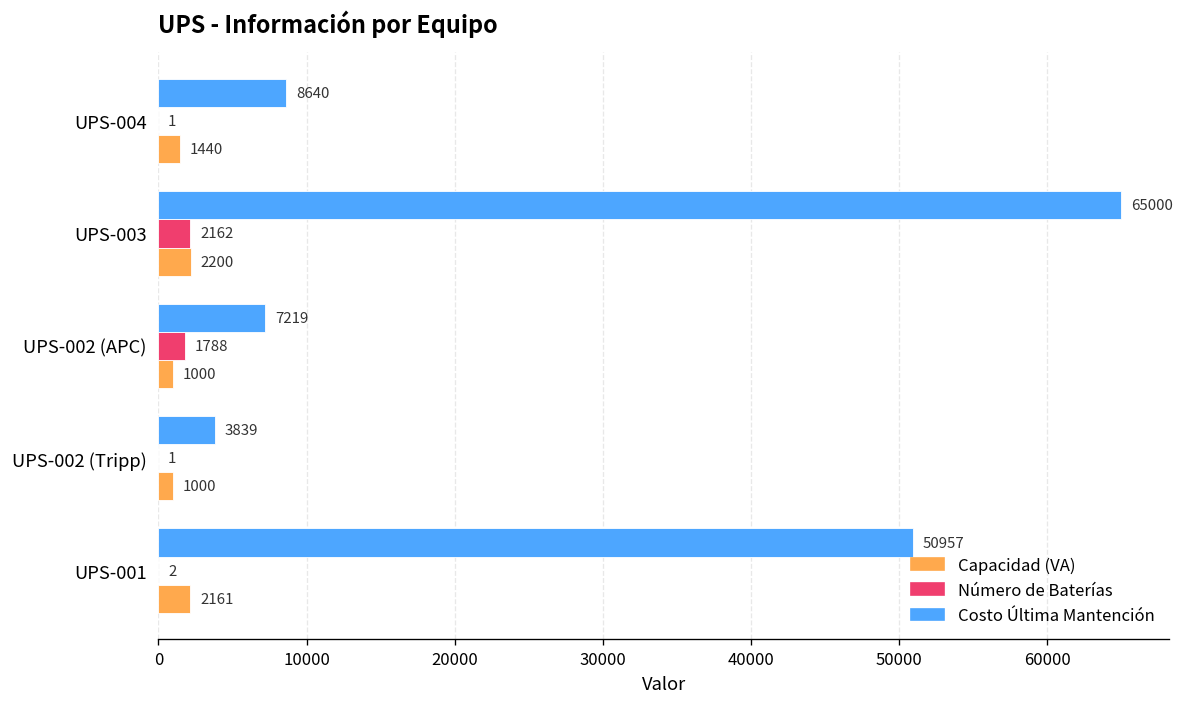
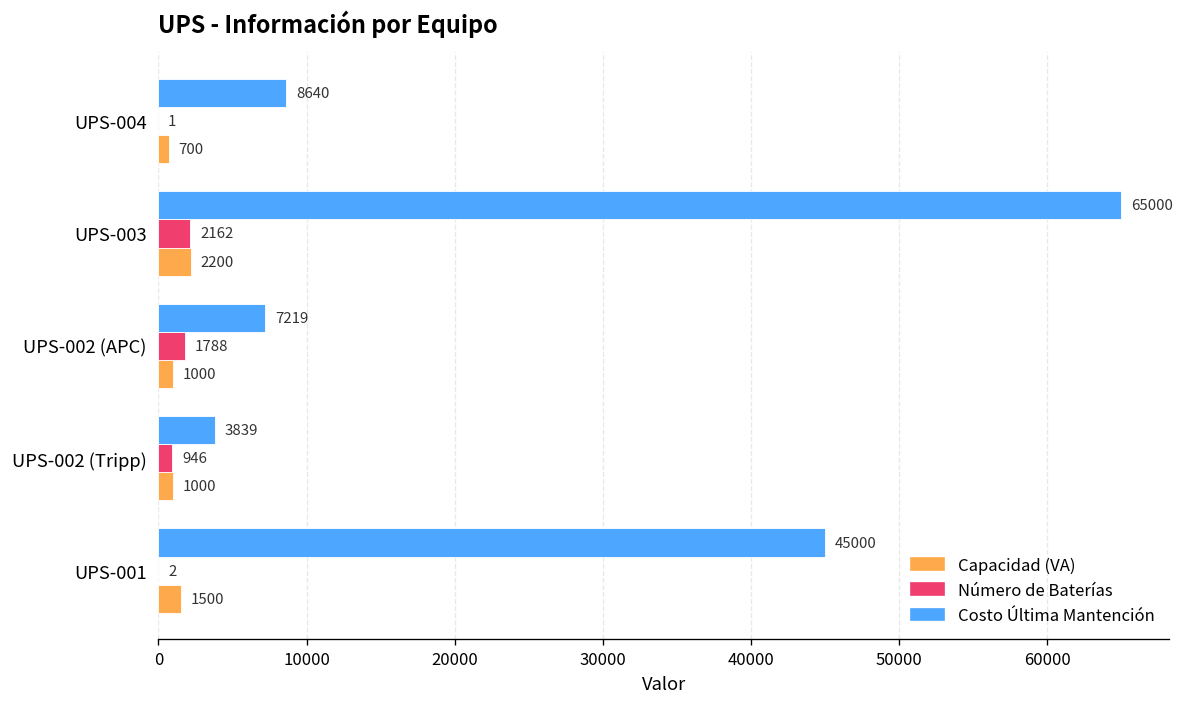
Capacidad (VA), UPS-004: 1440 -> 700
Número de Baterías, UPS-002 (Tripp): 1 -> 946
Costo Última Mantención, UPS-001: 50957 -> 45000
Capacidad (VA), UPS-001: 2161 -> 1500
